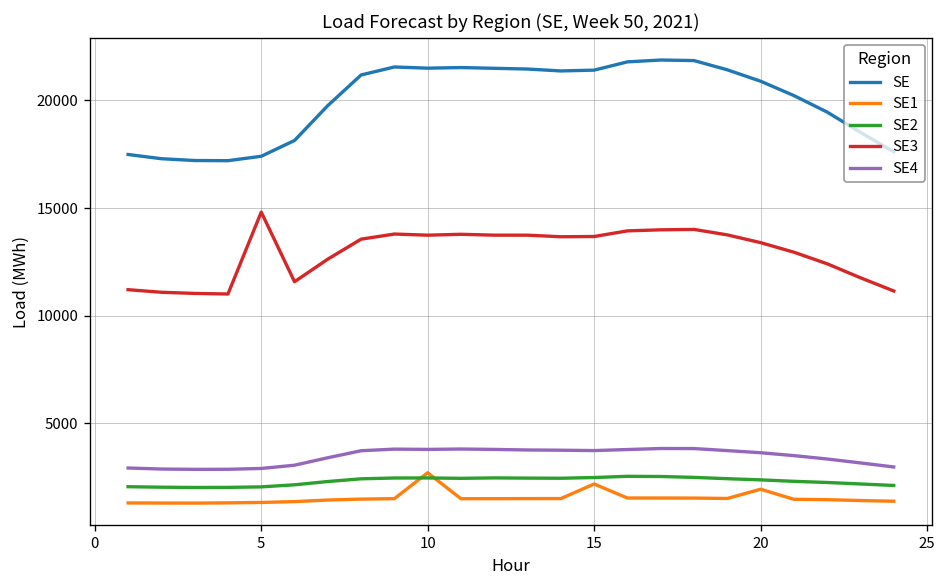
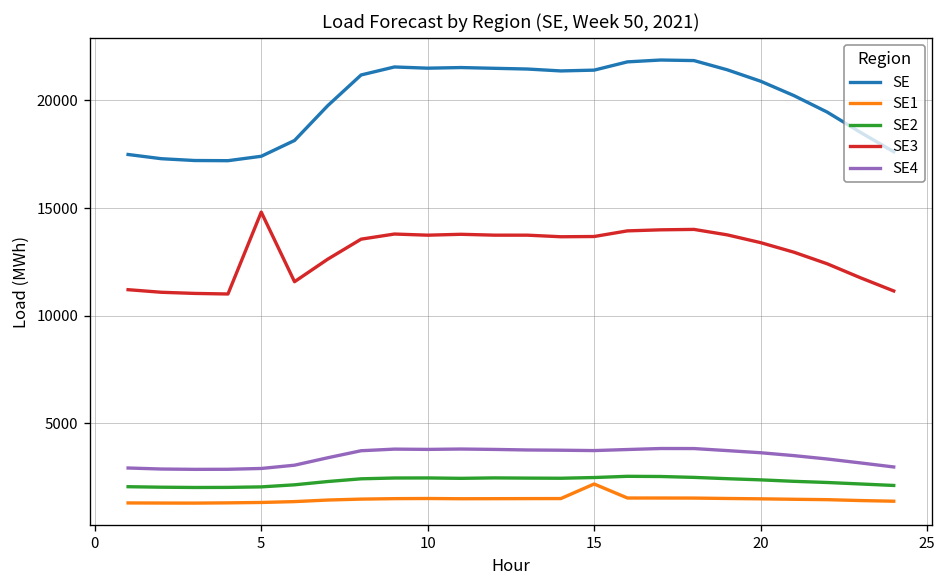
SE1, 10: 2700 -> 1500
SE1, 20: 1900 -> 1500
